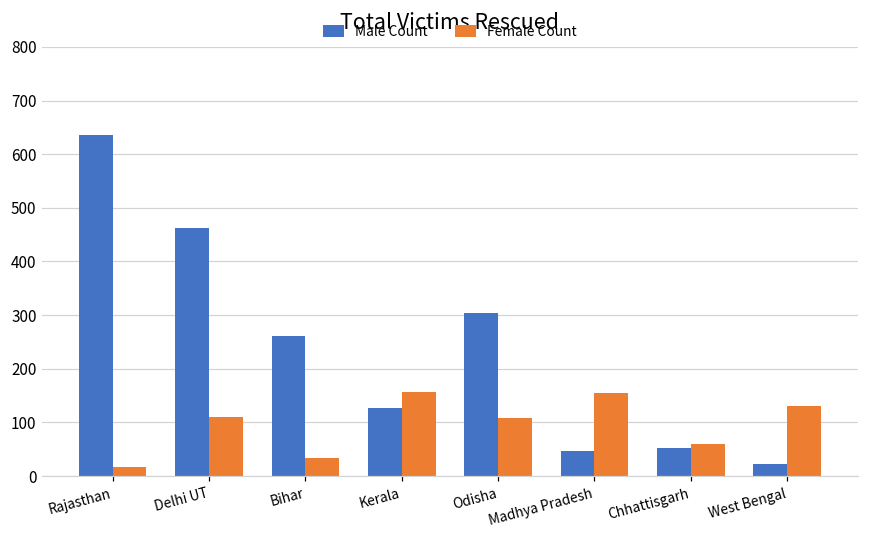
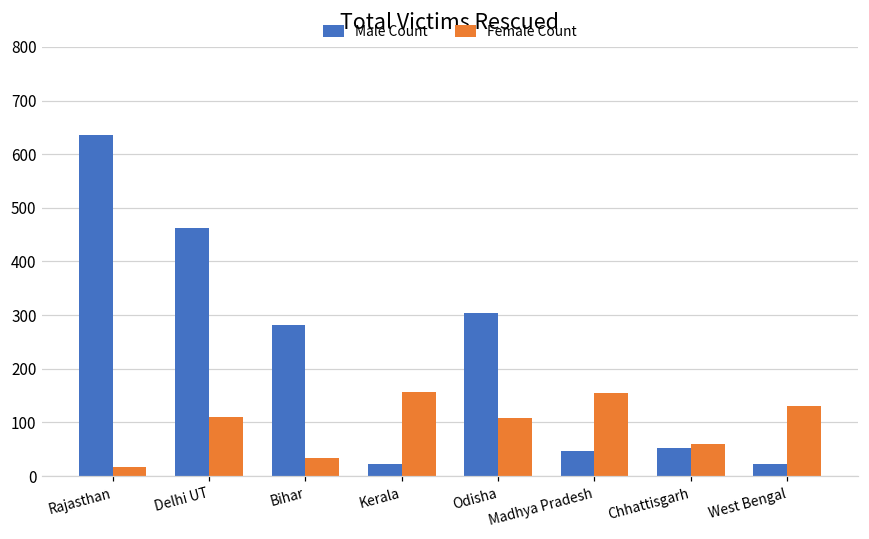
Male Count, Bihar: 260 -> 280
Male Count, Kerala: 130 -> 20
